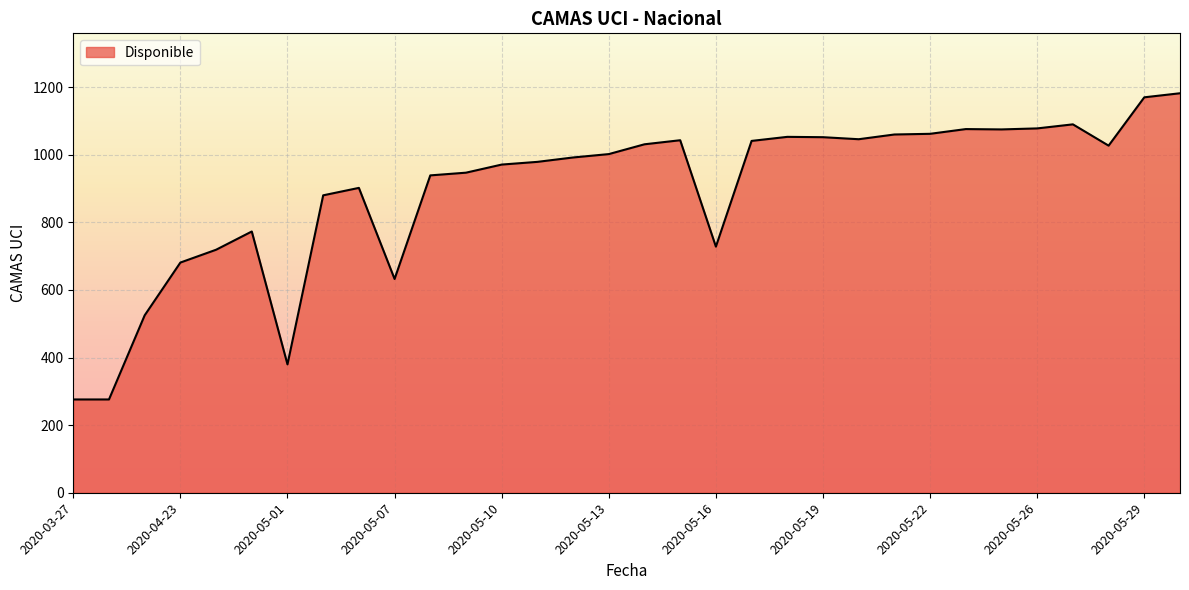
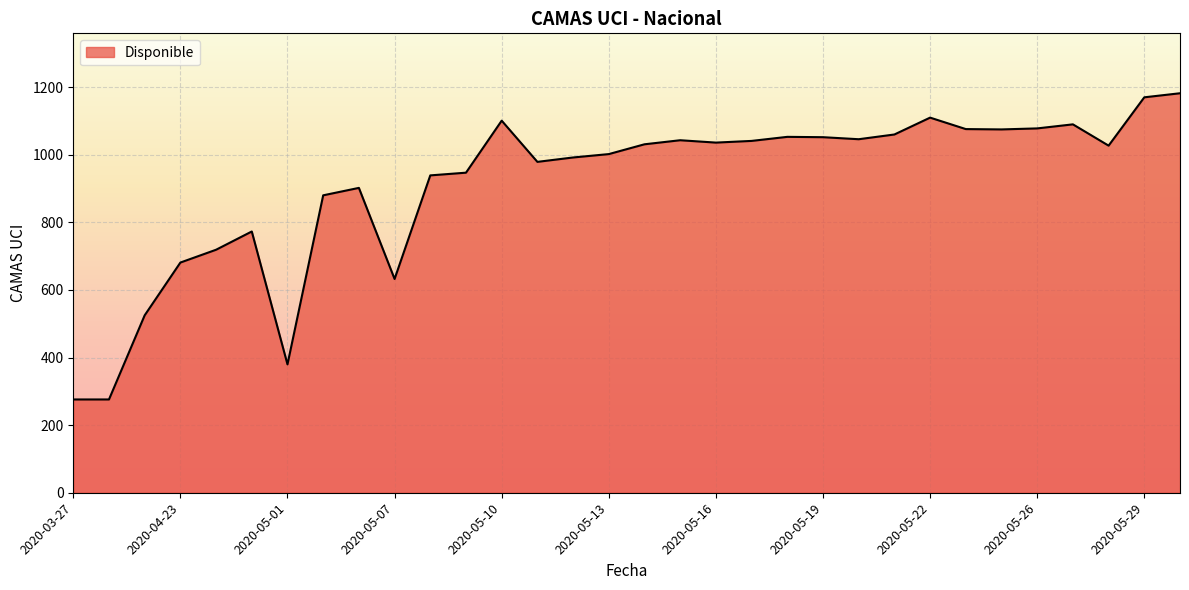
2020-05-10: 970 -> 1100
2020-05-16: 730 -> 1040
2020-05-22: 1060 -> 1110
